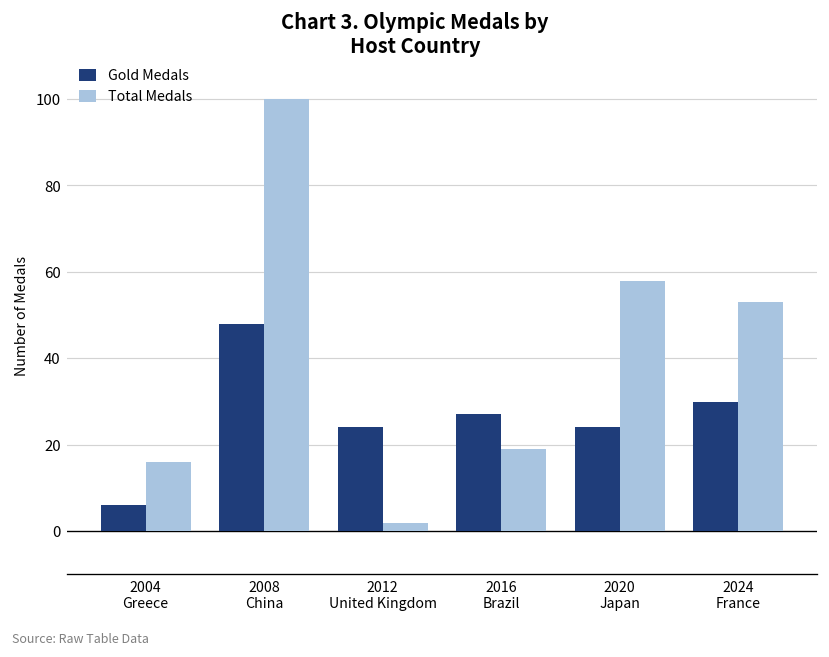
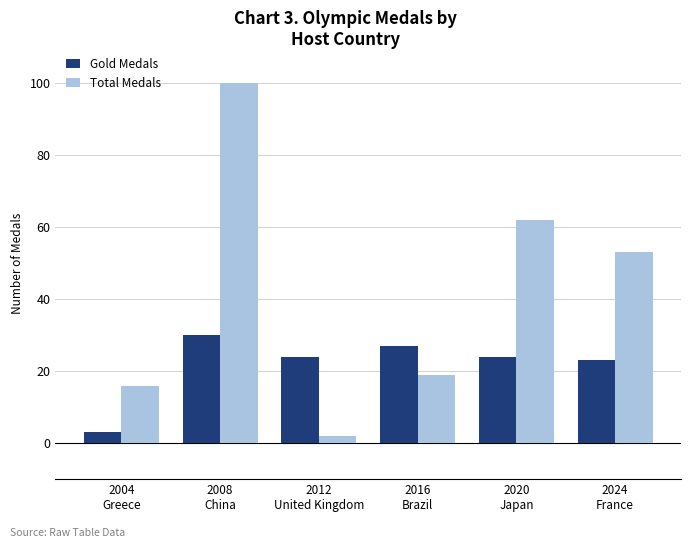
Gold Medals, 2004 Greece: 6 -> 3
Gold Medals, 2008 China: 48 -> 30
Total Medals, 2020 Japan: 58 -> 62
Gold Medals, 2024 France: 30 -> 23
